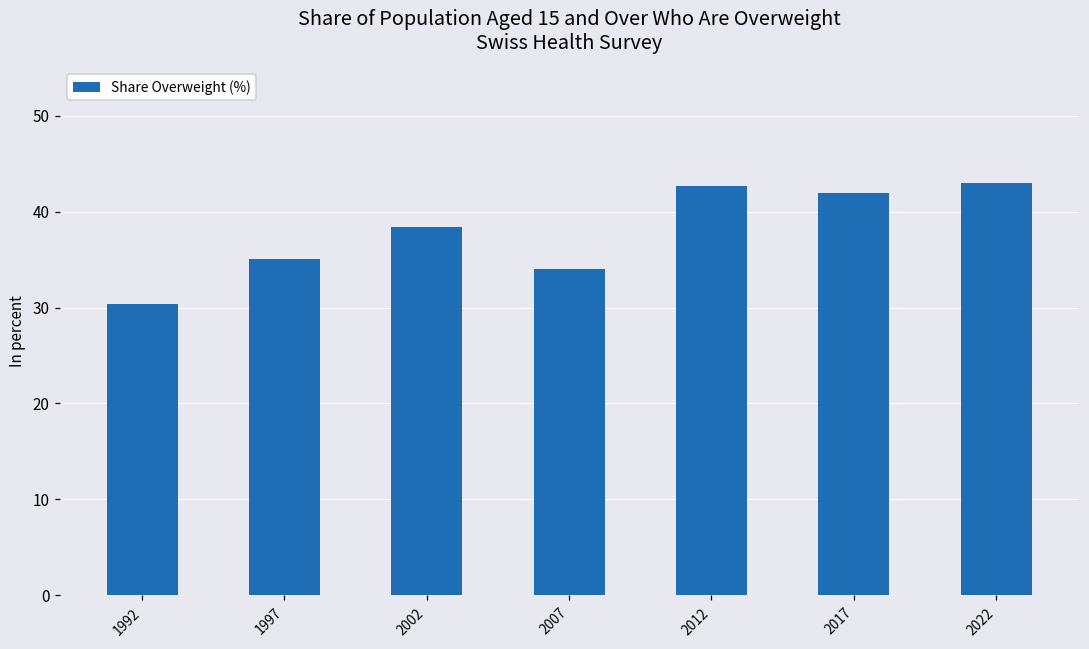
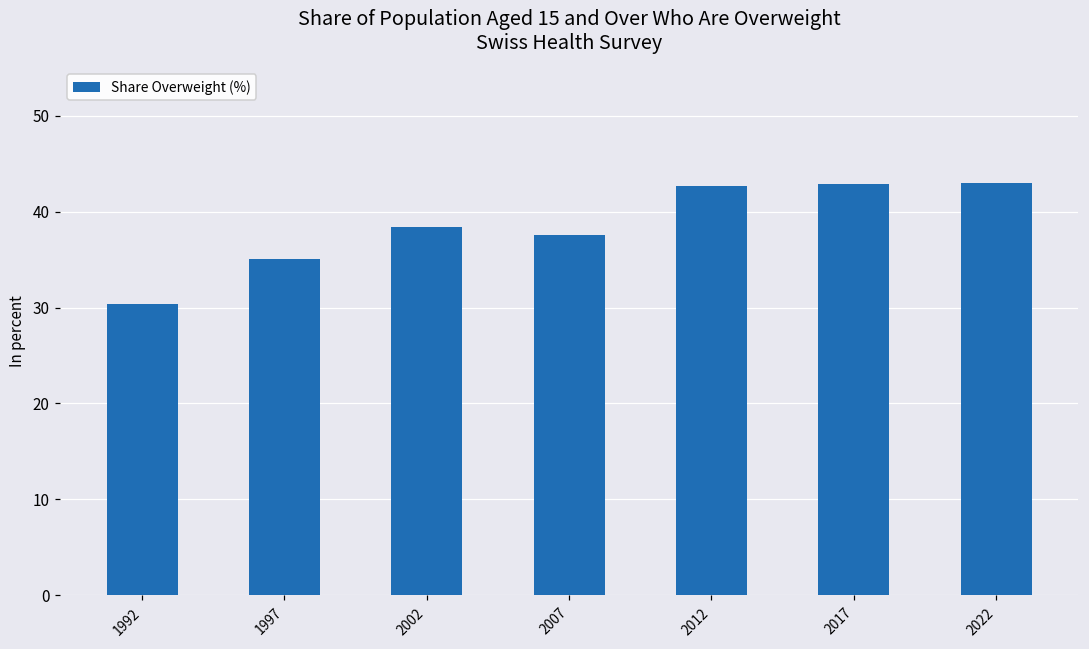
2007: 34 -> 38
2017: 42 -> 43
